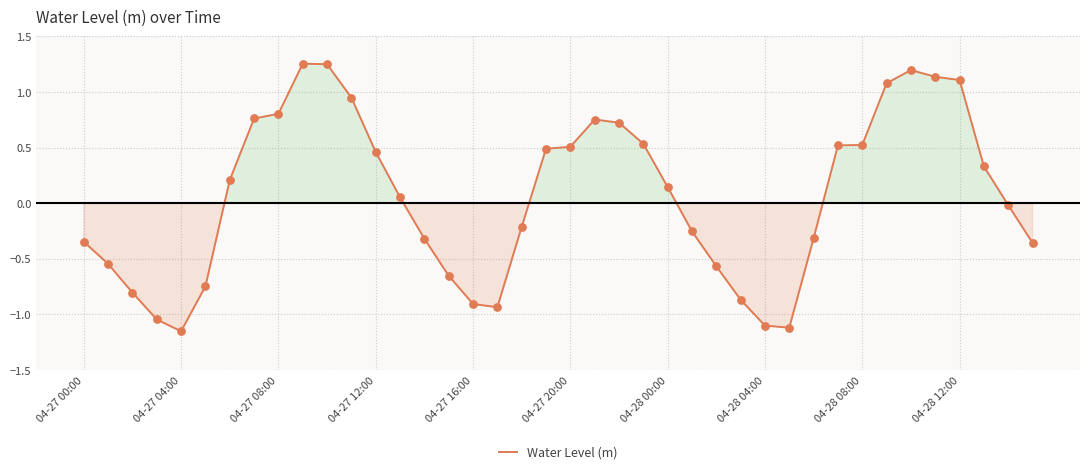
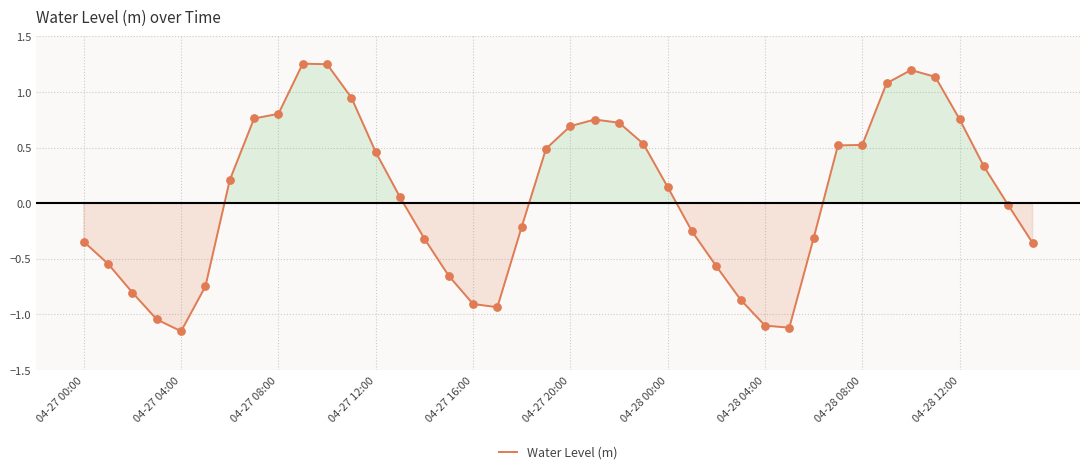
04-27 20:00: 0.51 -> 0.69
04-28 12:00: 1.11 -> 0.75
